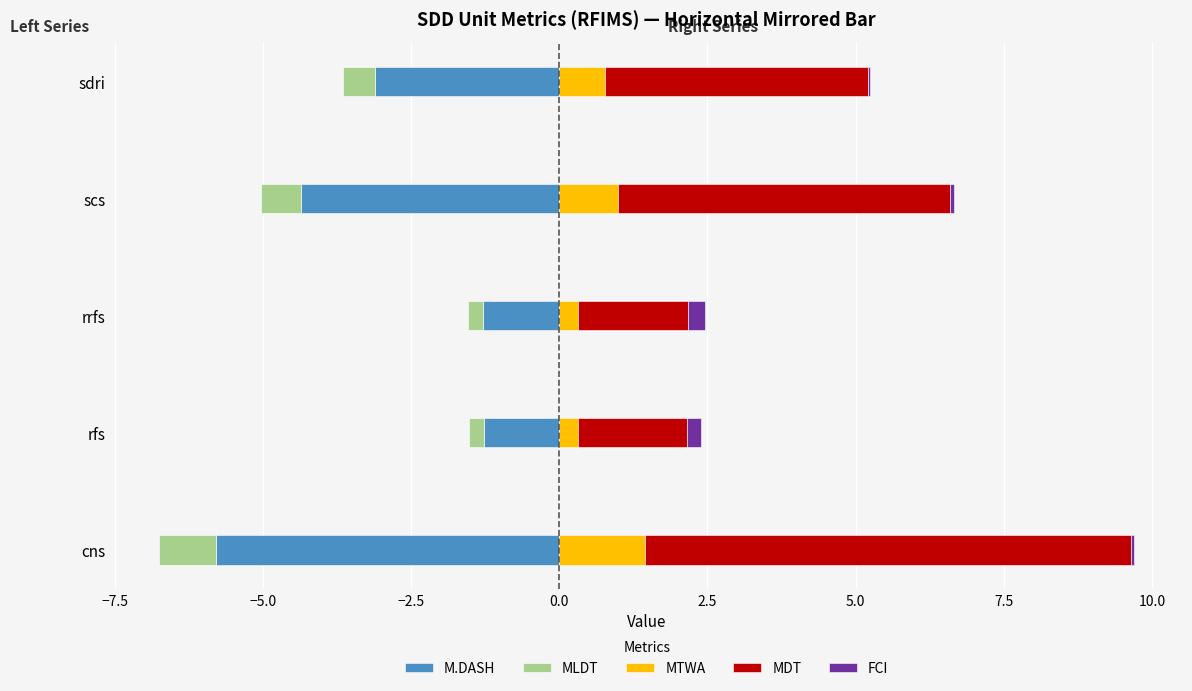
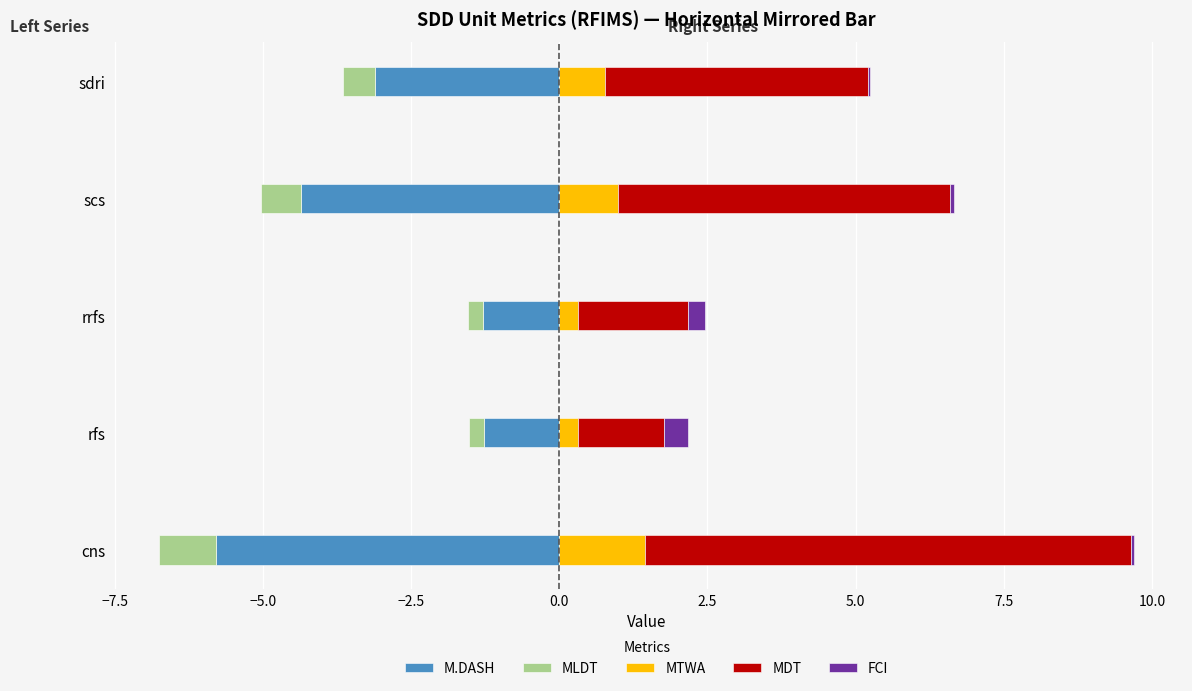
MDT, rfs: 1.8 -> 1.4
FCI, rfs: 0.2 -> 0.4
